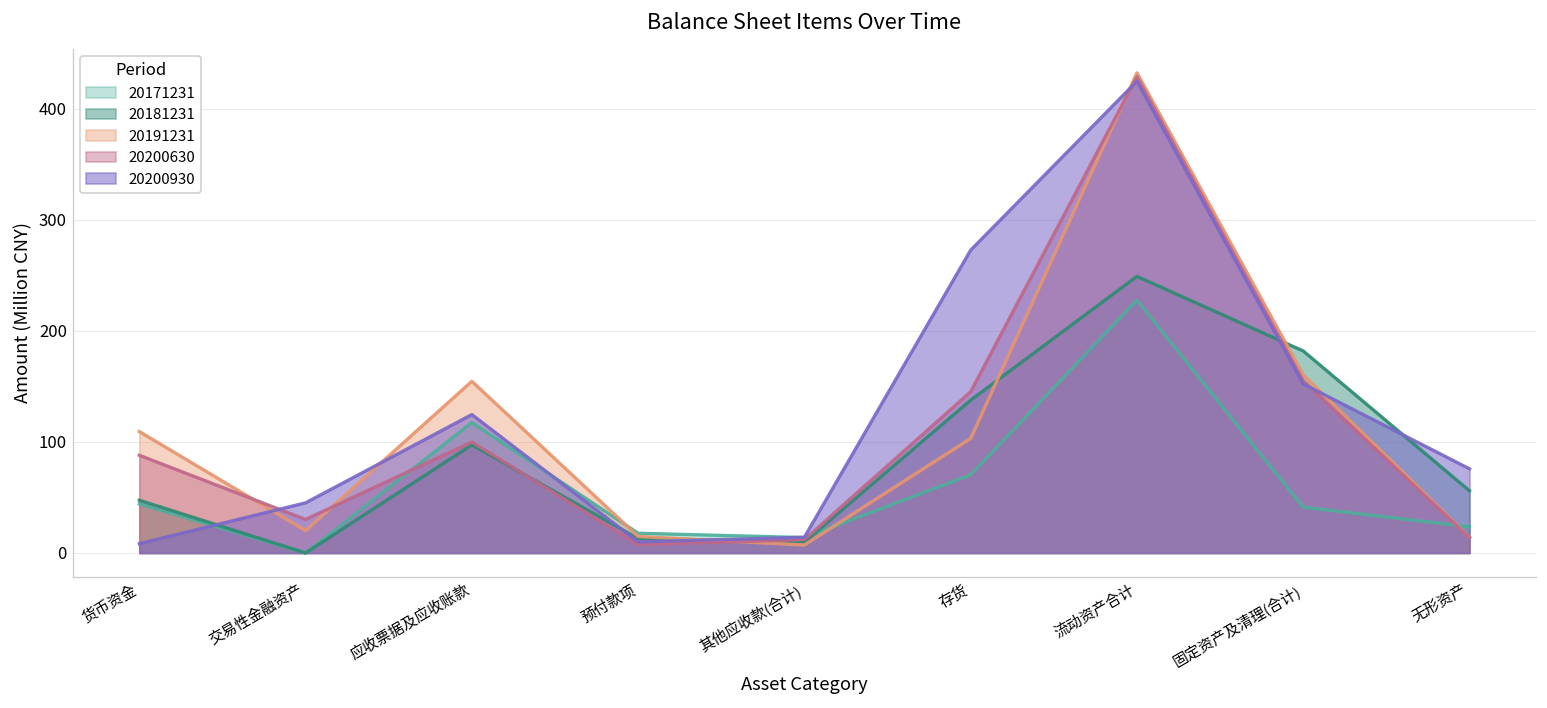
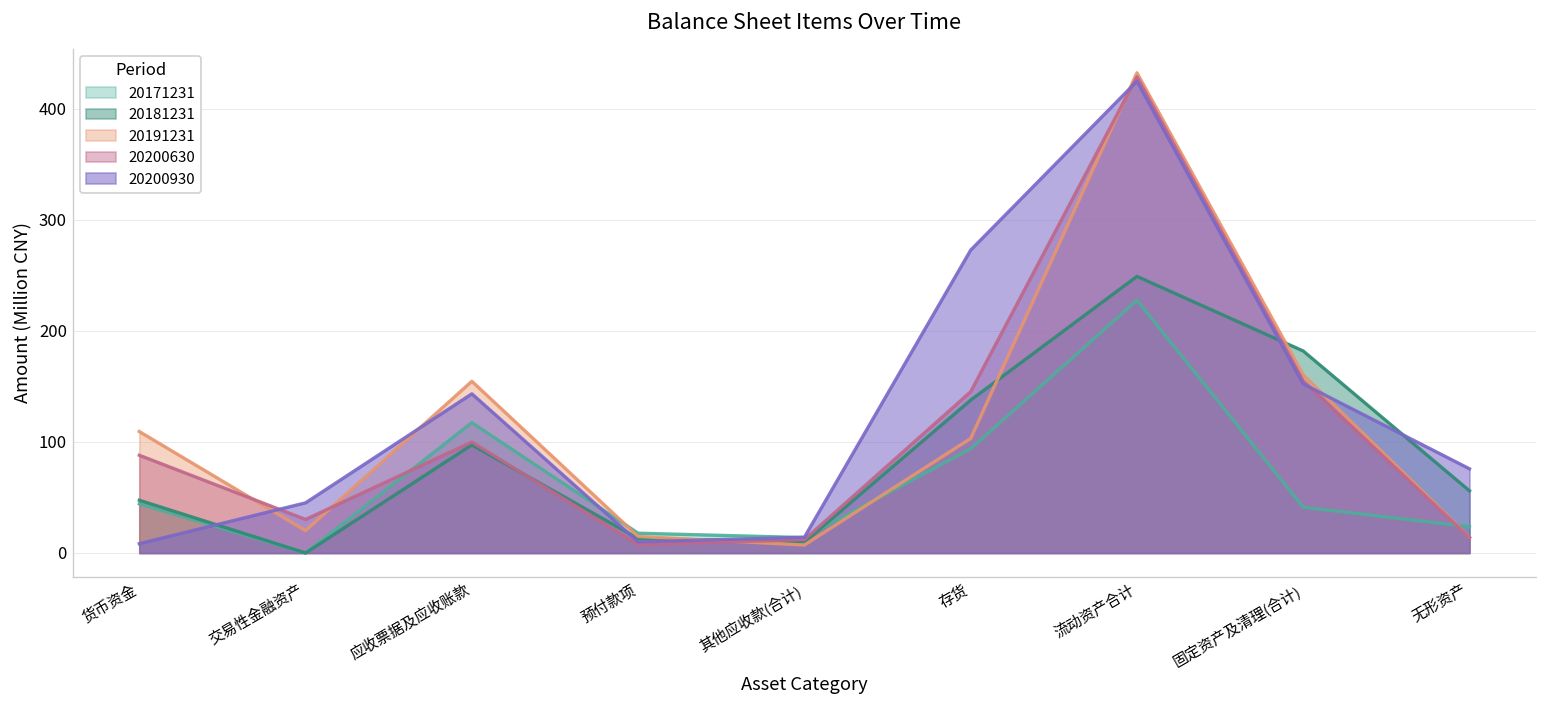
20200930, 应收票据及应收账款: 120 -> 140
20171231, 存货: 70 -> 90
